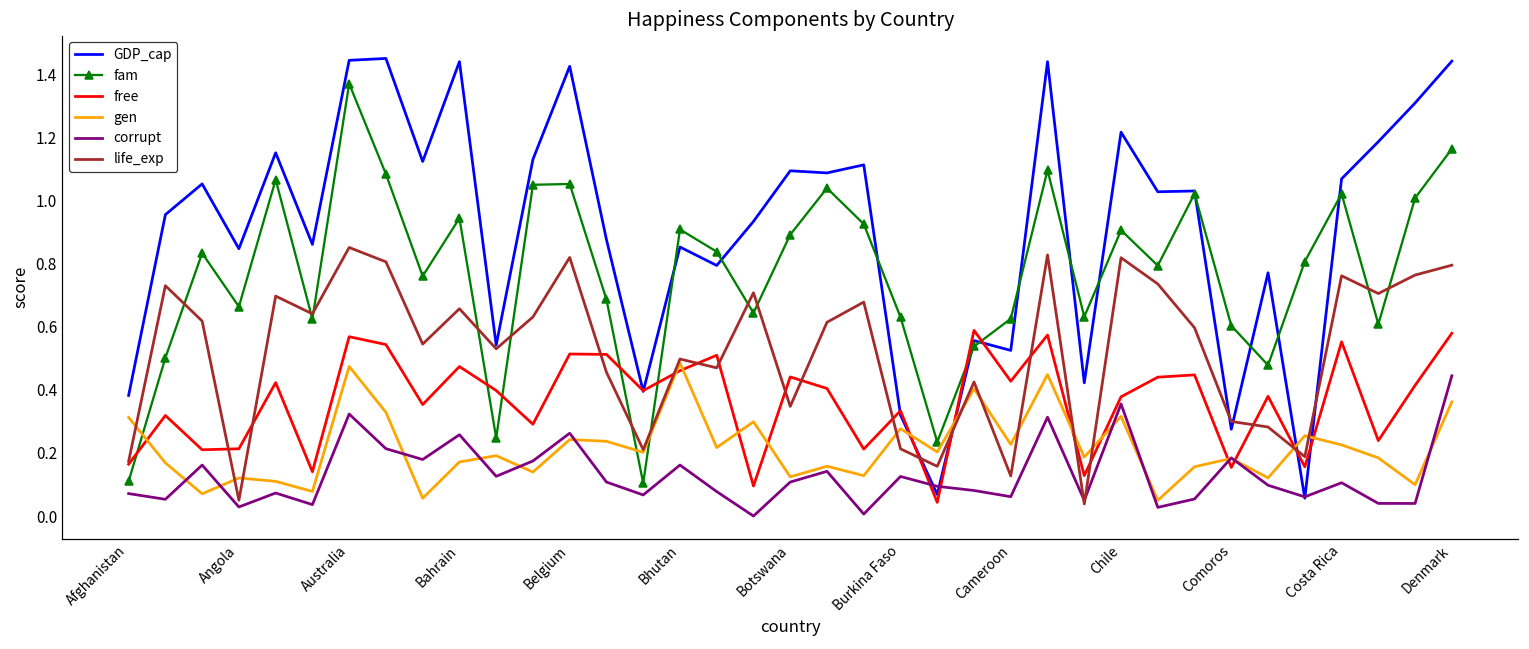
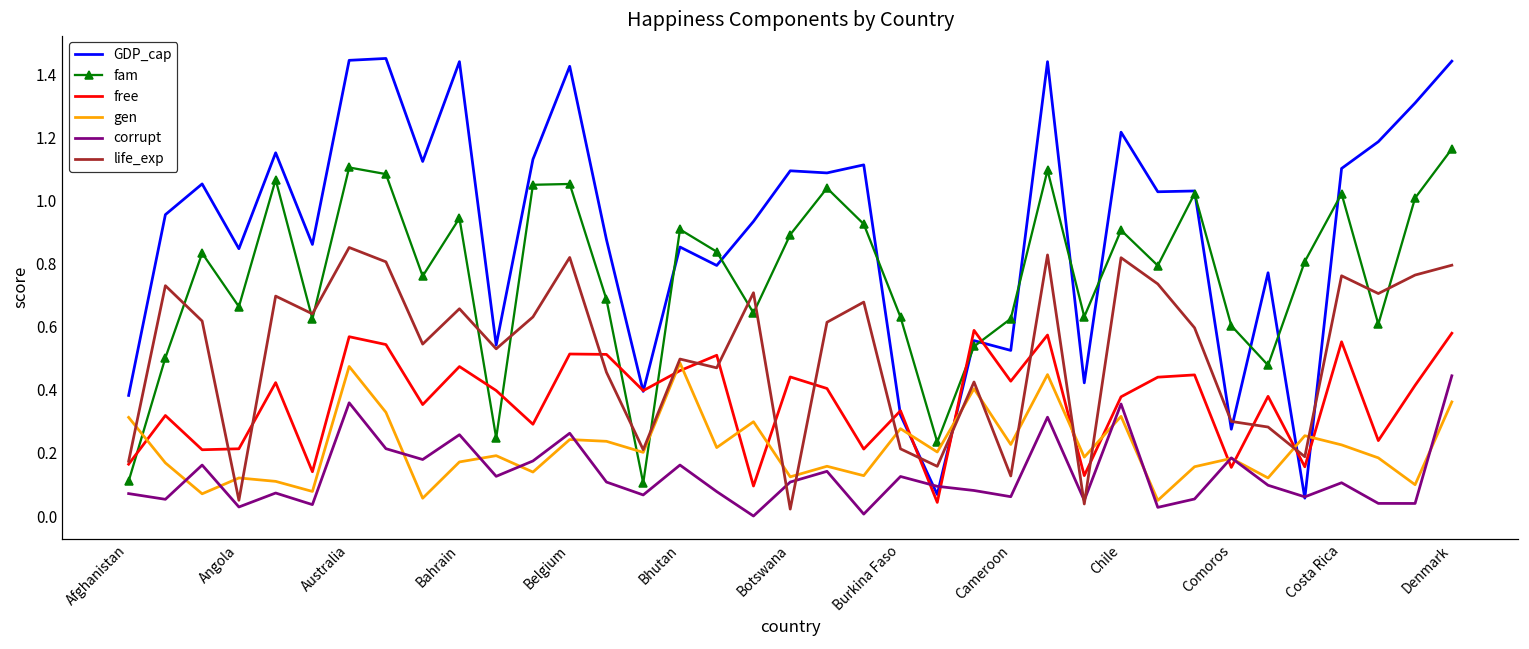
fam, Australia: 1.37 -> 1.10
corrupt, Australia: 0.32 -> 0.36
life_exp, Botswana: 0.35 -> 0.02
GDP_cap, Costa Rica: 1.07 -> 1.10
